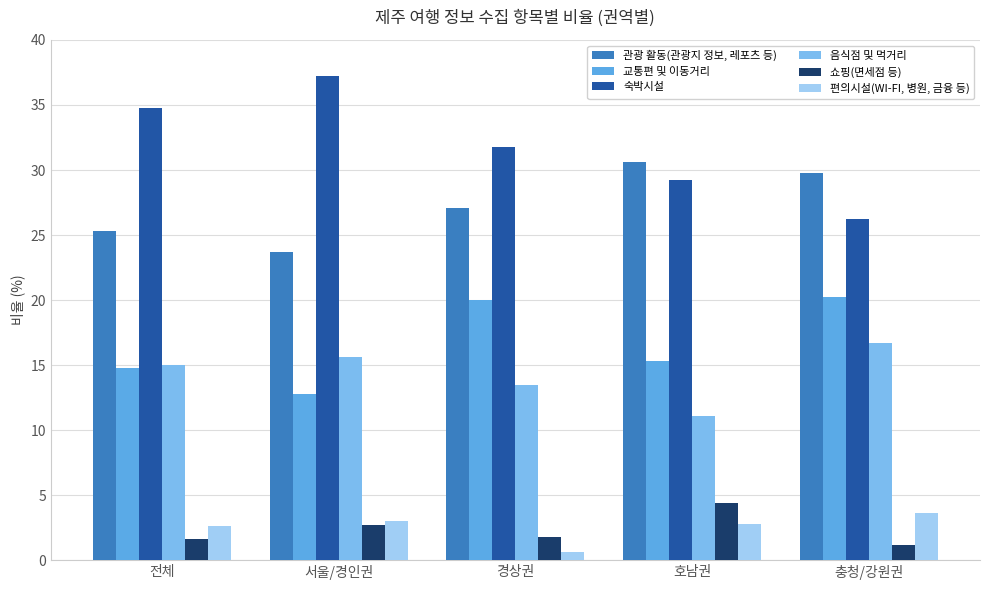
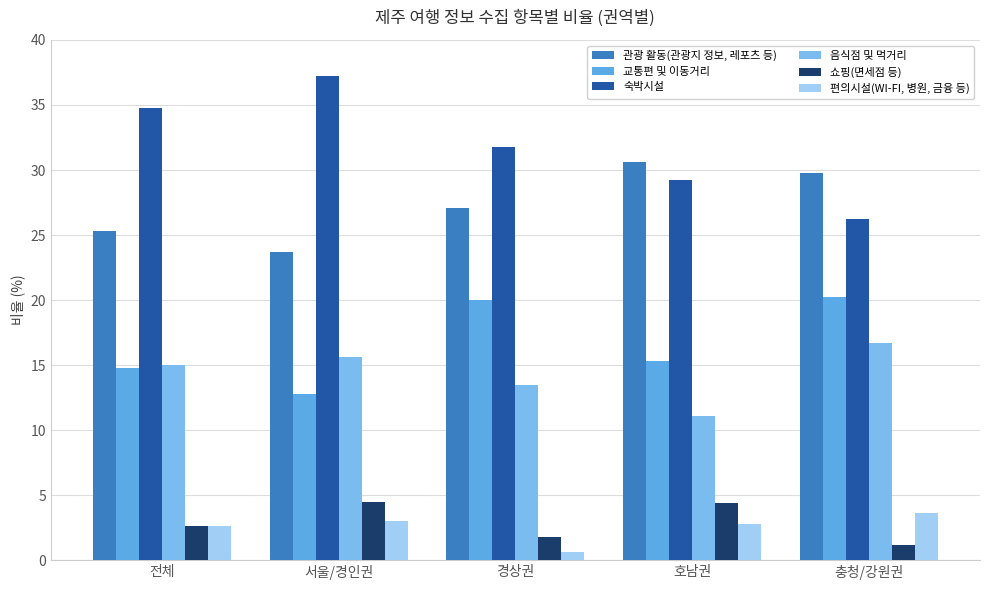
쇼핑(면세점 등), 전체: 1.6 -> 2.6
쇼핑(면세점 등), 서울/경인권: 2.7 -> 4.5
